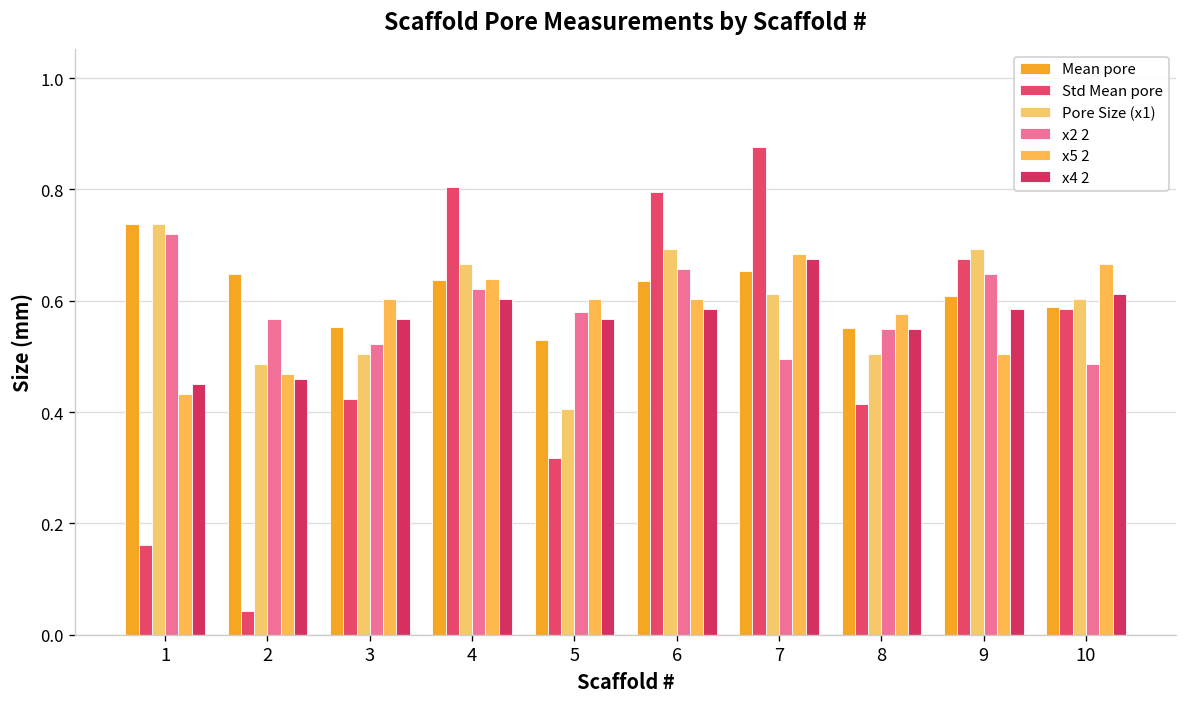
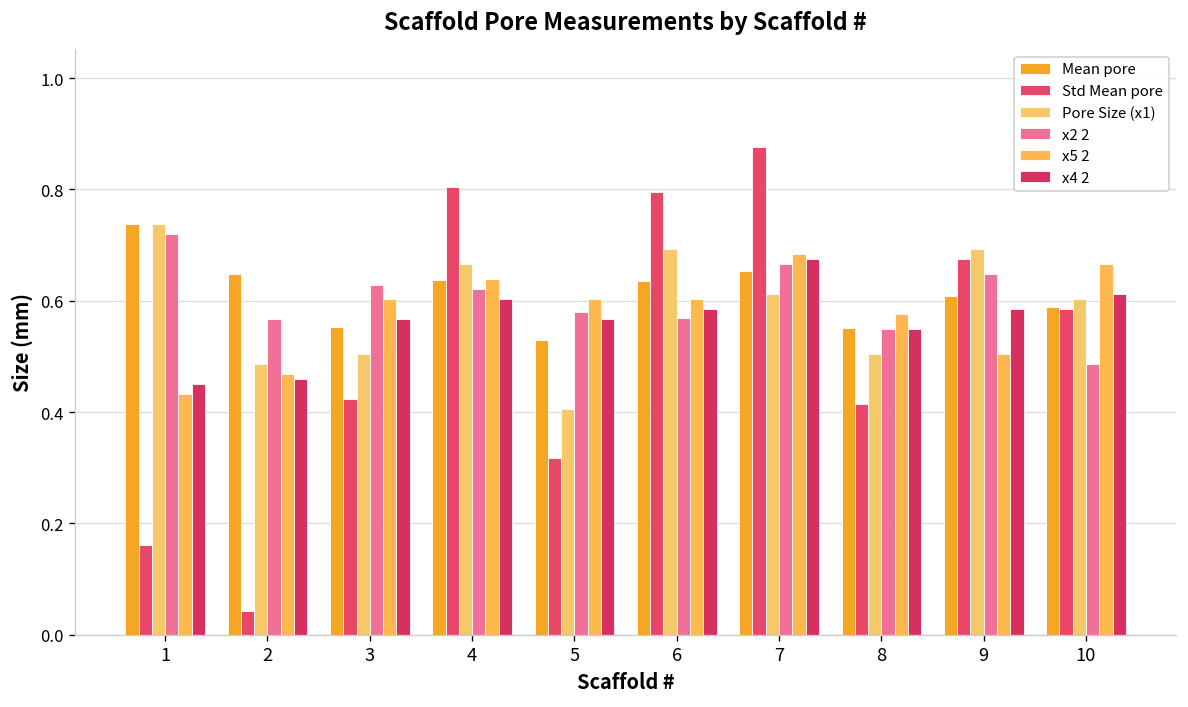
x2 2, 3: 0.52 -> 0.63
x2 2, 6: 0.66 -> 0.57
x2 2, 7: 0.50 -> 0.67
